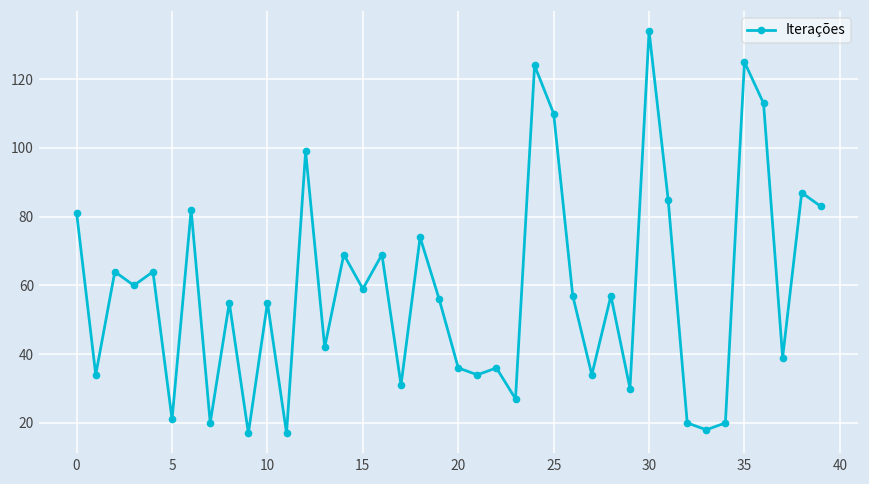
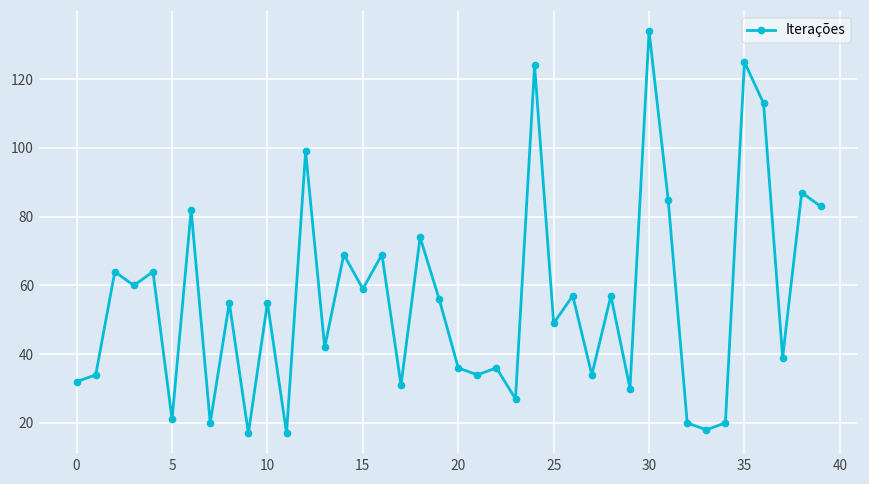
0: 81 -> 32
25: 110 -> 49
